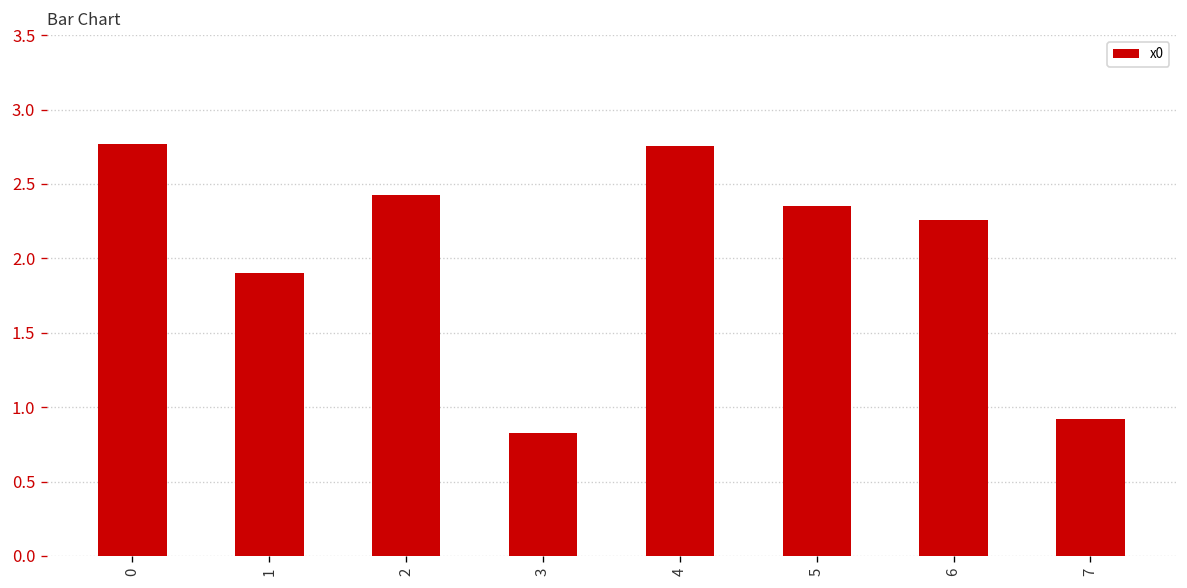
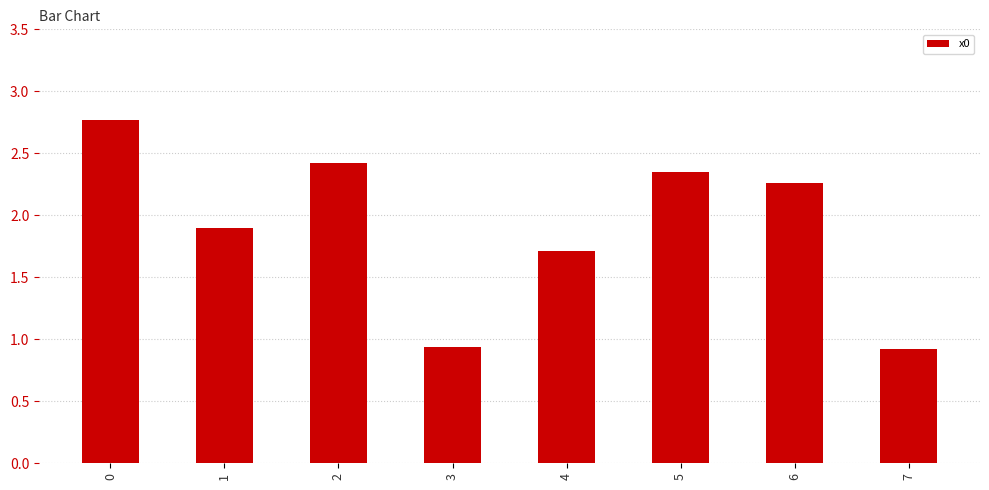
3: 0.83 -> 0.94
4: 2.75 -> 1.71
